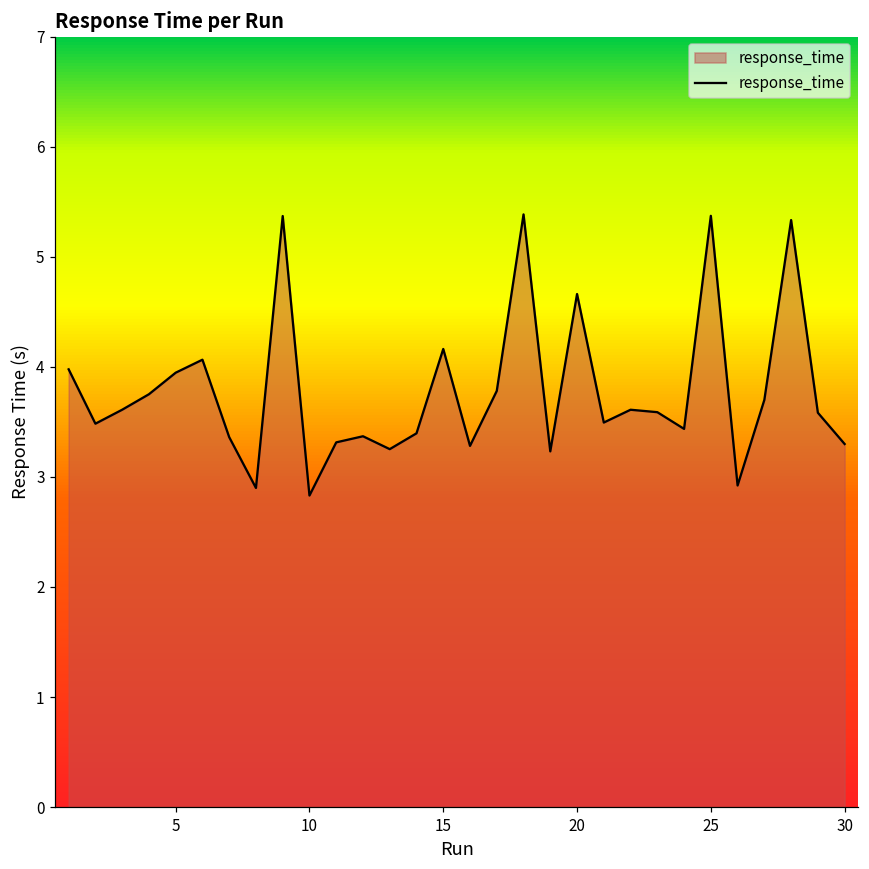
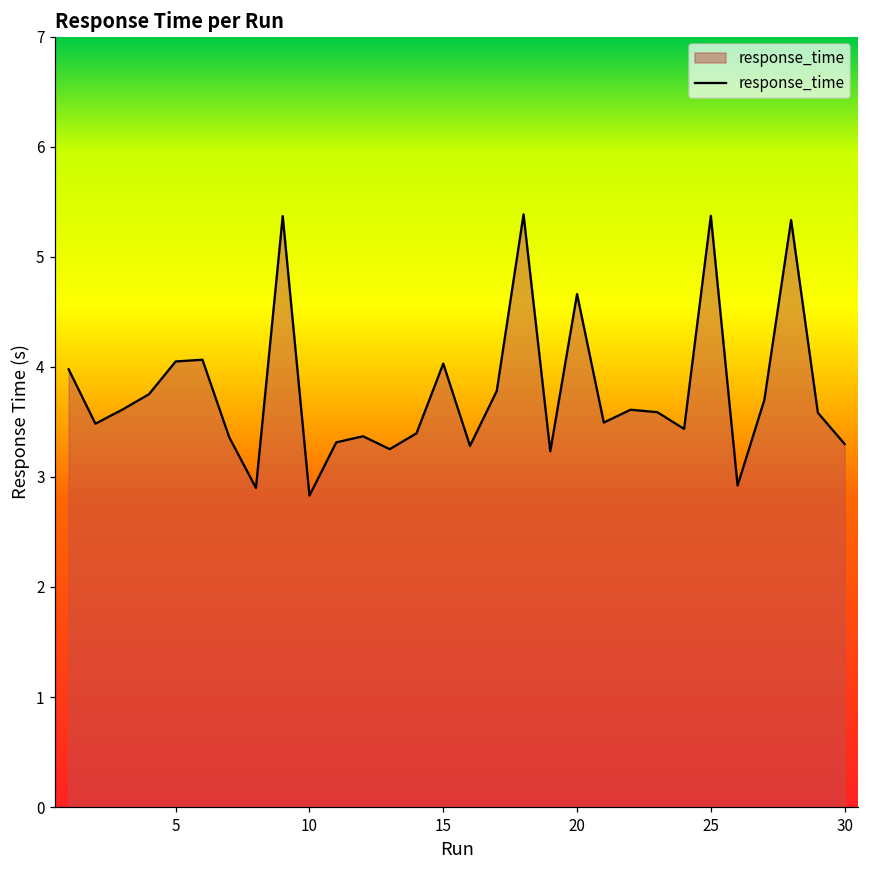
5: 3.95 -> 4.05
15: 4.16 -> 4.03
